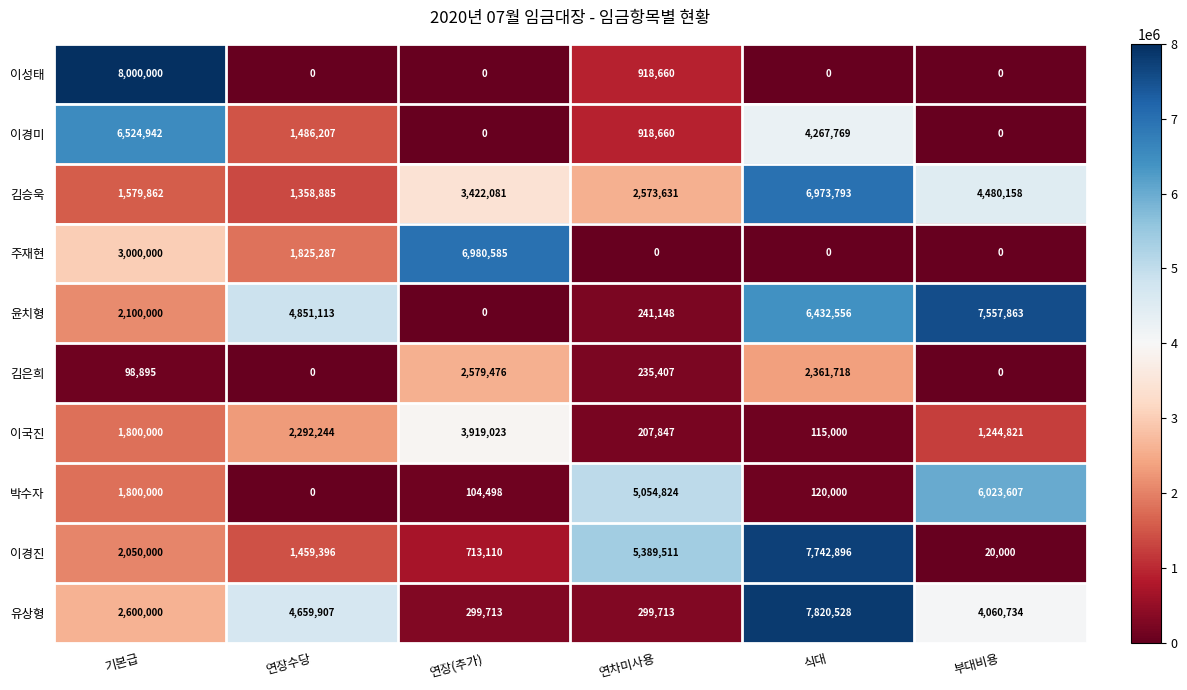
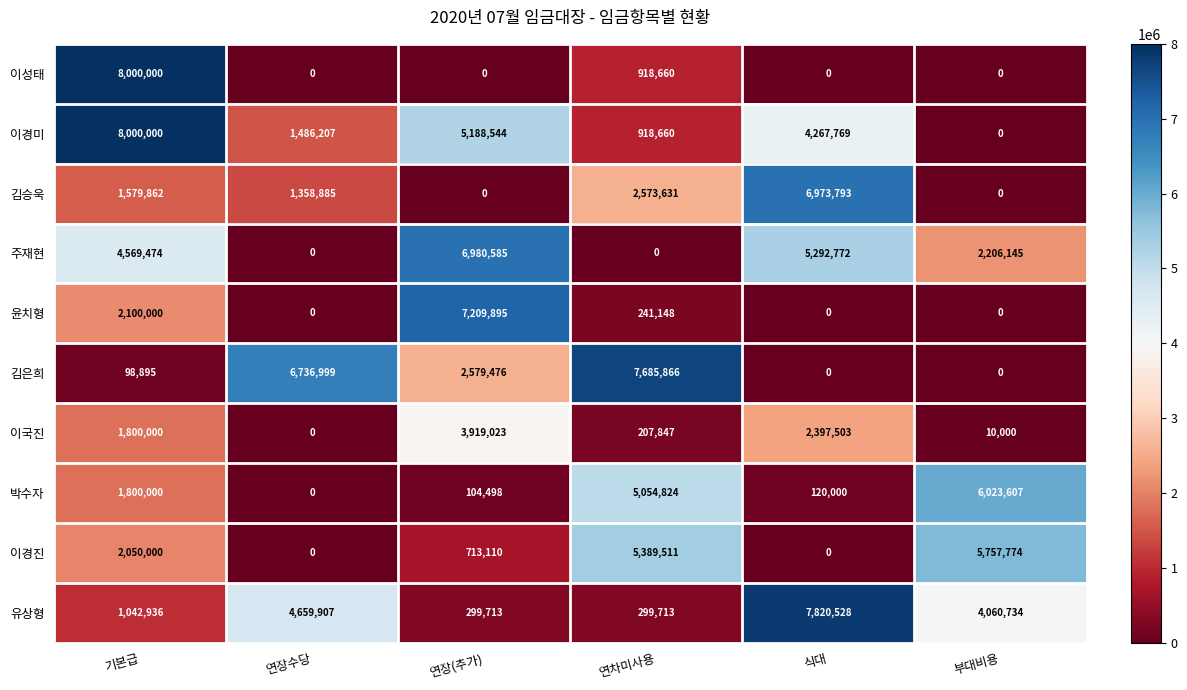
이경미, 기본급: 6,524,942 -> 8,000,000
이경미, 연장(추가): 0 -> 5,188,544
김승욱, 연장(추가): 3,422,081 -> 0
김승욱, 부대비용: 4,480,158 -> 0
주재현, 기본급: 3,000,000 -> 4,569,474
주재현, 연장수당: 1,825,287 -> 0
주재현, 식대: 0 -> 5,292,772
주재현, 부대비용: 0 -> 2,206,145
윤치형, 연장수당: 4,851,113 -> 0
윤치형, 연장(추가): 0 -> 7,209,895
윤치형, 식대: 6,432,556 -> 0
윤치형, 부대비용: 7,557,863 -> 0
김은희, 연장수당: 0 -> 6,736,999
김은희, 연차미사용: 235,407 -> 7,685,866
김은희, 식대: 2,361,718 -> 0
이국진, 연장수당: 2,292,244 -> 0
이국진, 식대: 115,000 -> 2,397,503
이국진, 부대비용: 1,244,821 -> 10,000
이경진, 연장수당: 1,459,396 -> 0
이경진, 식대: 7,742,896 -> 0
이경진, 부대비용: 20,000 -> 5,757,774
유상형, 기본급: 2,600,000 -> 1,042,936
